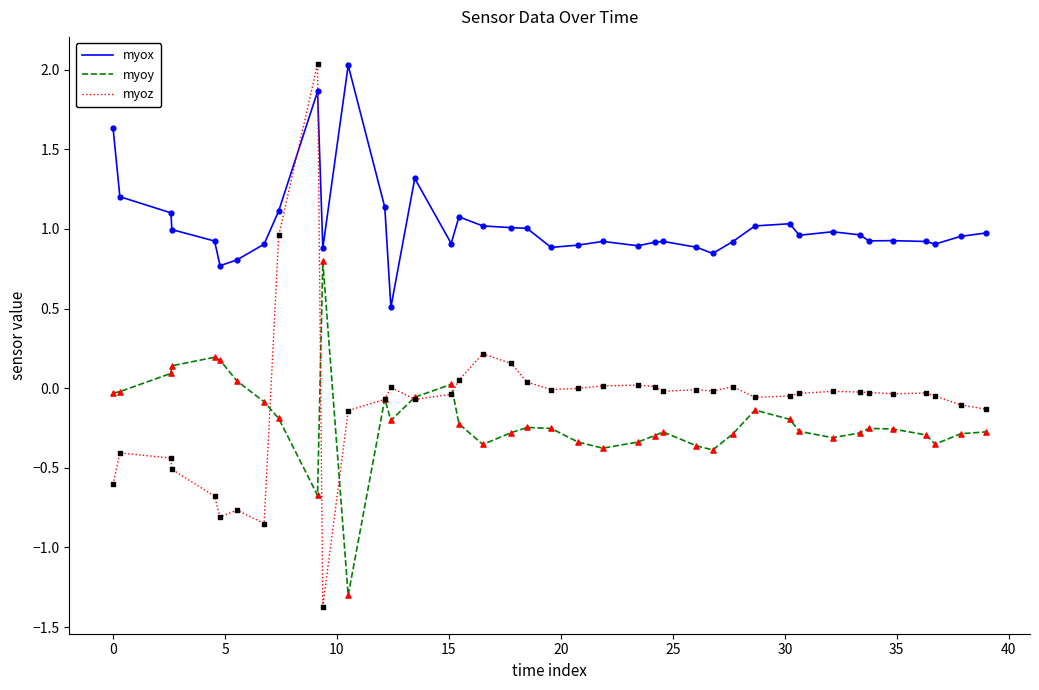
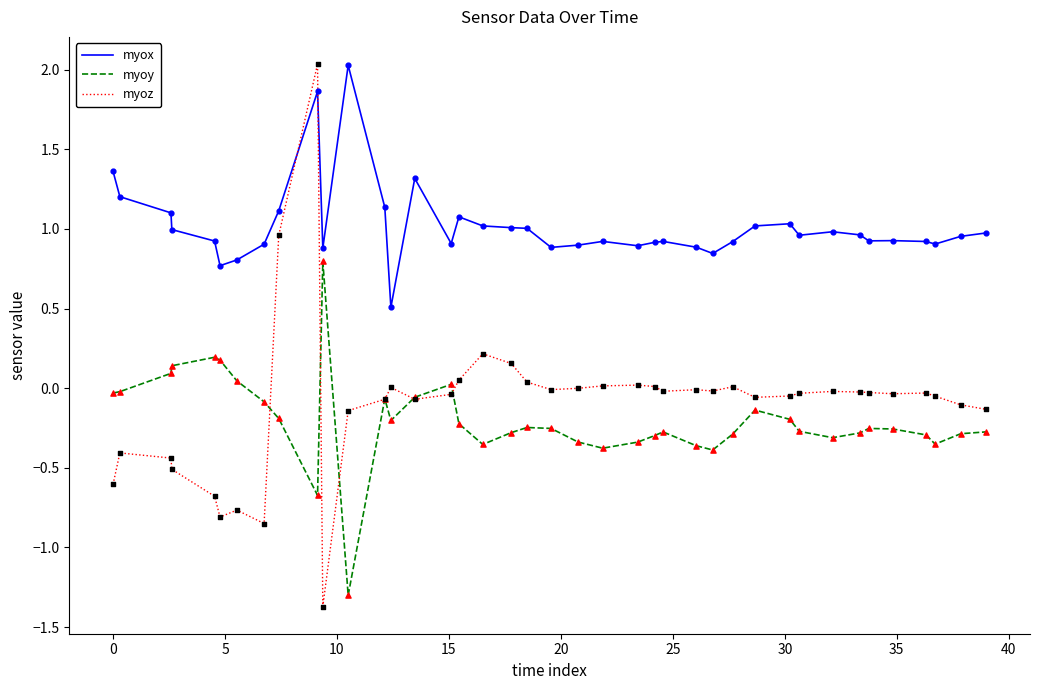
myox, 0: 1.63 -> 1.36
